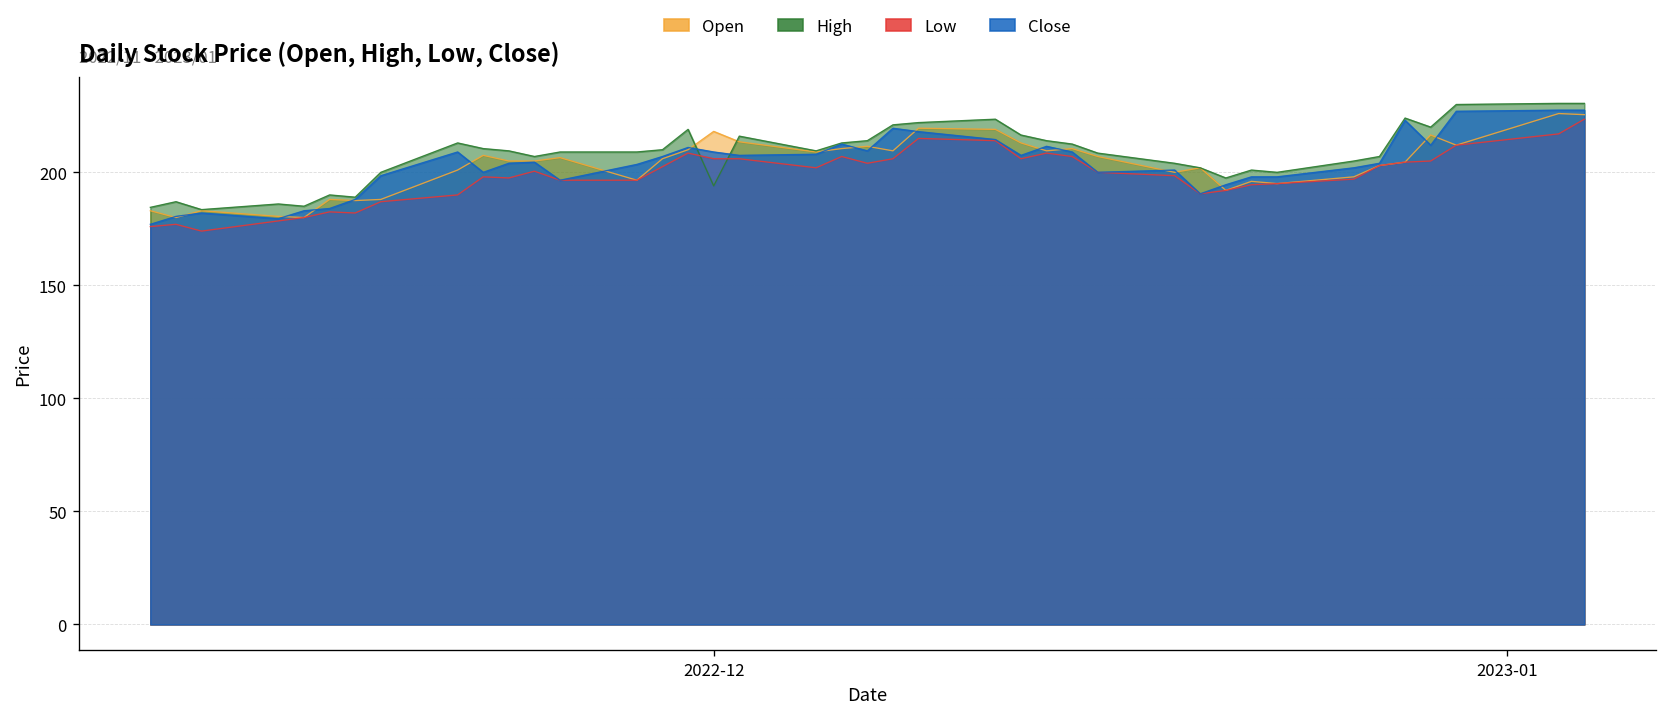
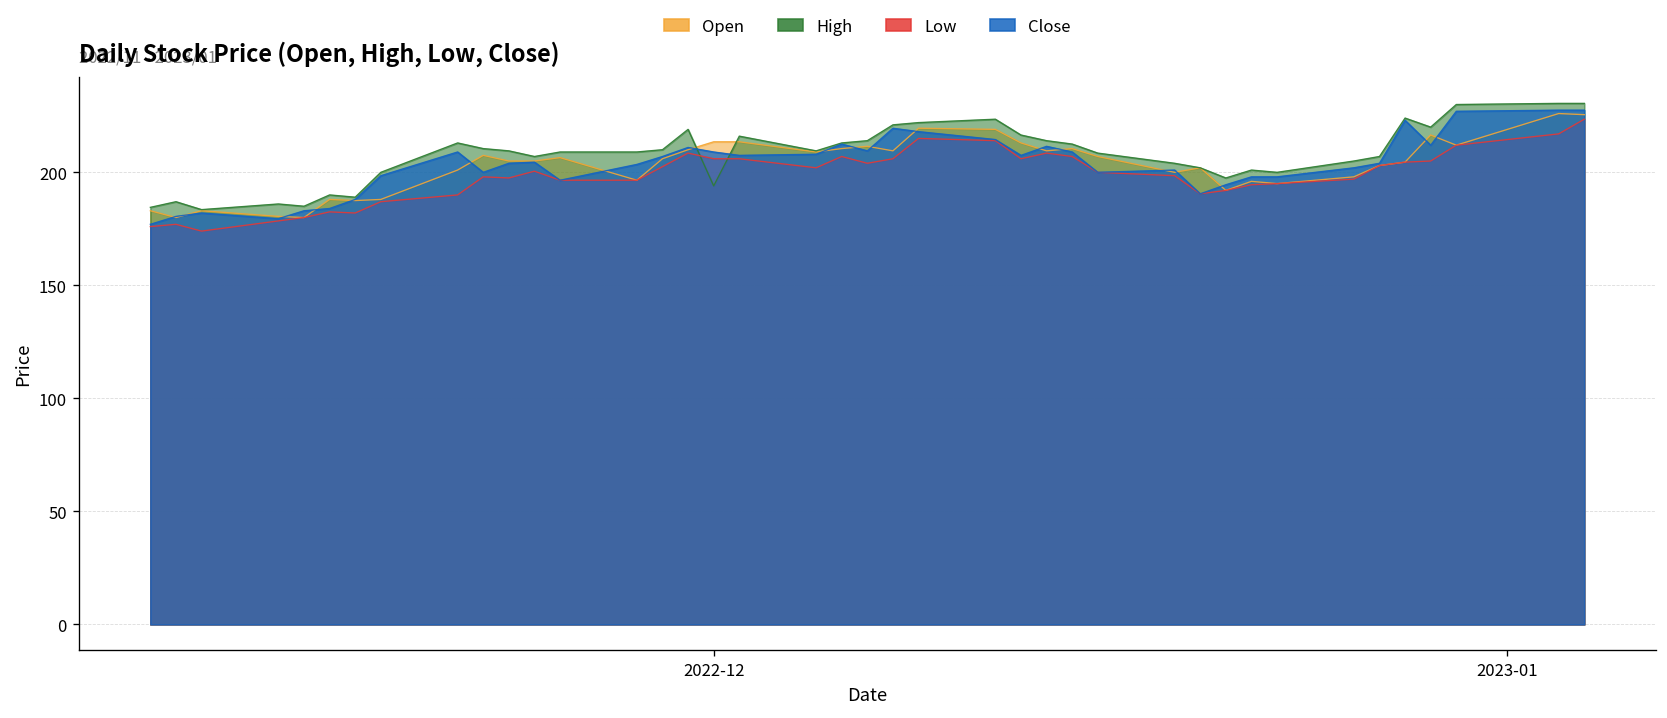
Open, 2022-12: 218 -> 214
